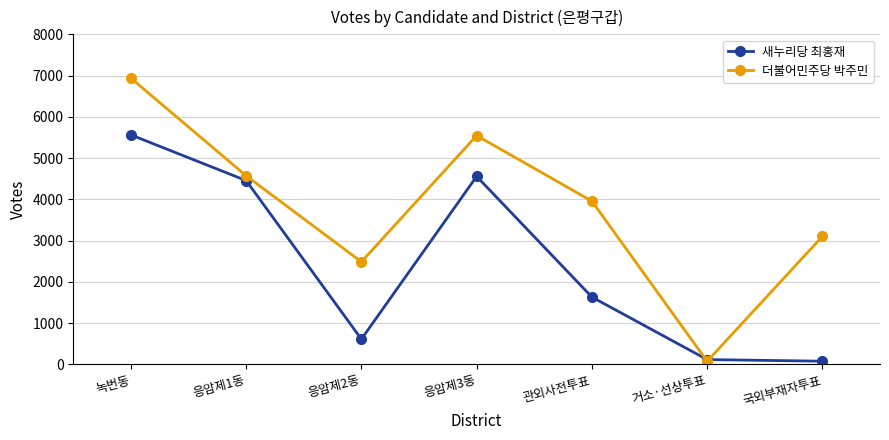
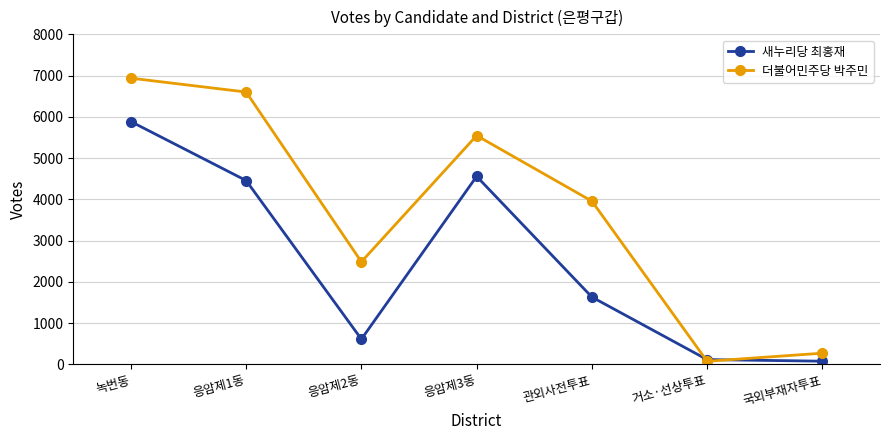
새누리당 최홍재, 녹번동: 5600 -> 5900
더불어민주당 박주민, 응암제1동: 4600 -> 6600
더불어민주당 박주민, 국외부재자투표: 3100 -> 300
